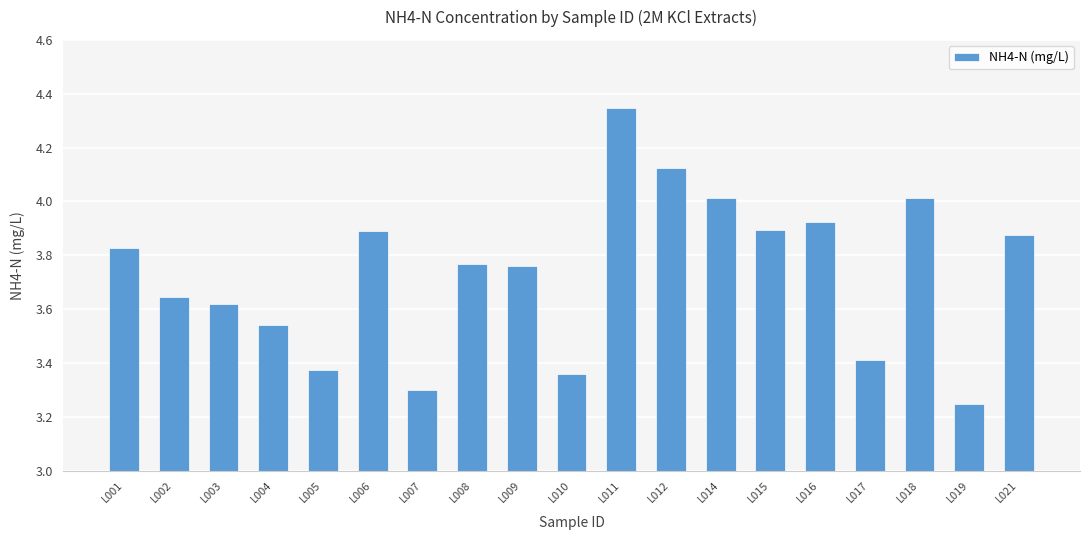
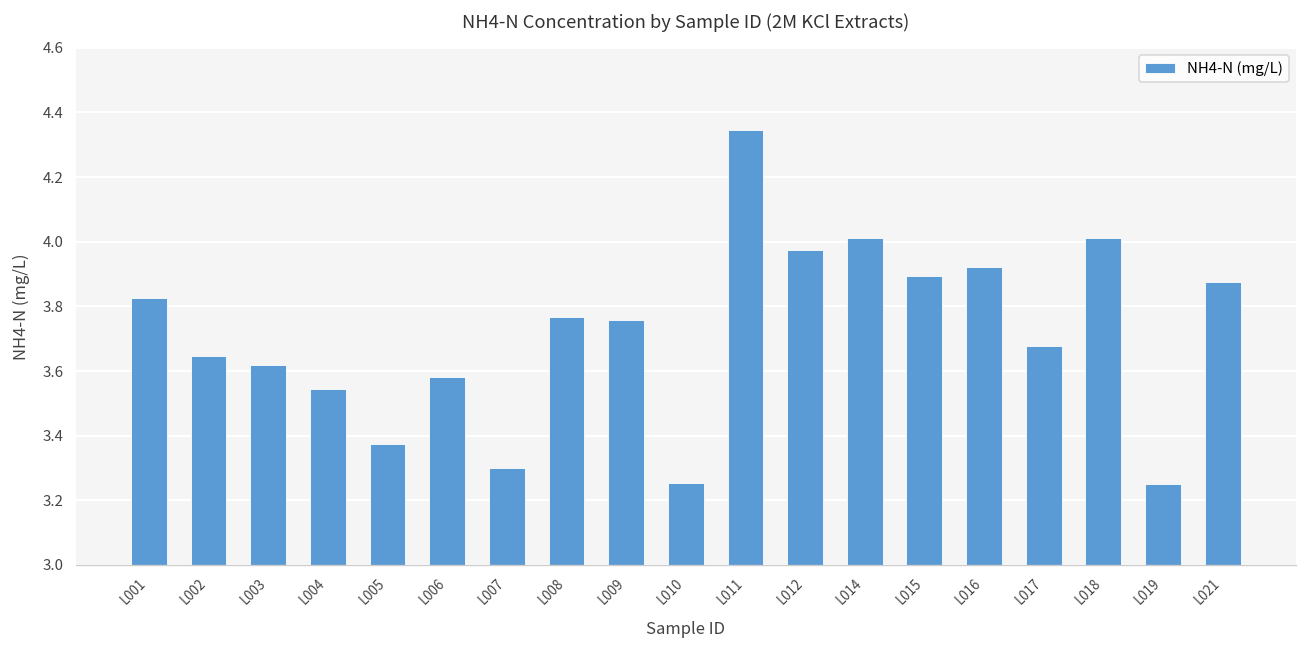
L006: 3.89 -> 3.58
L010: 3.36 -> 3.25
L012: 4.12 -> 3.97
L017: 3.41 -> 3.68
